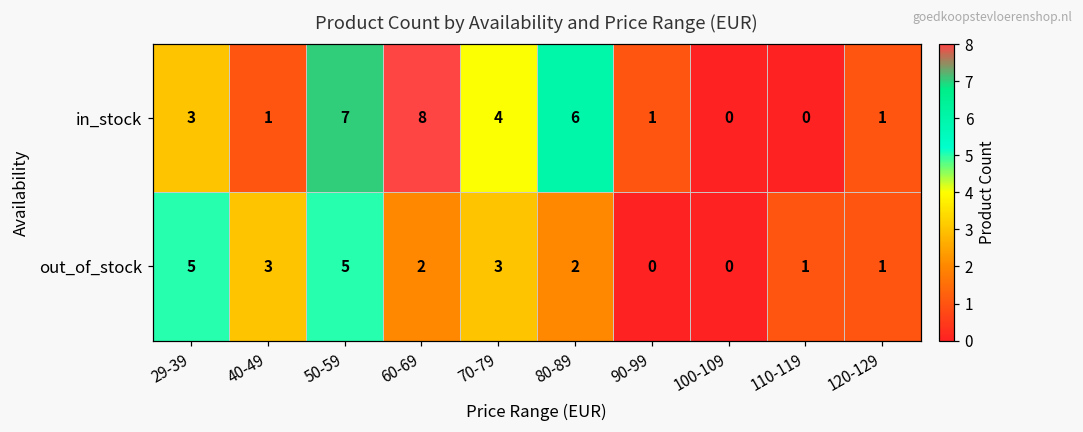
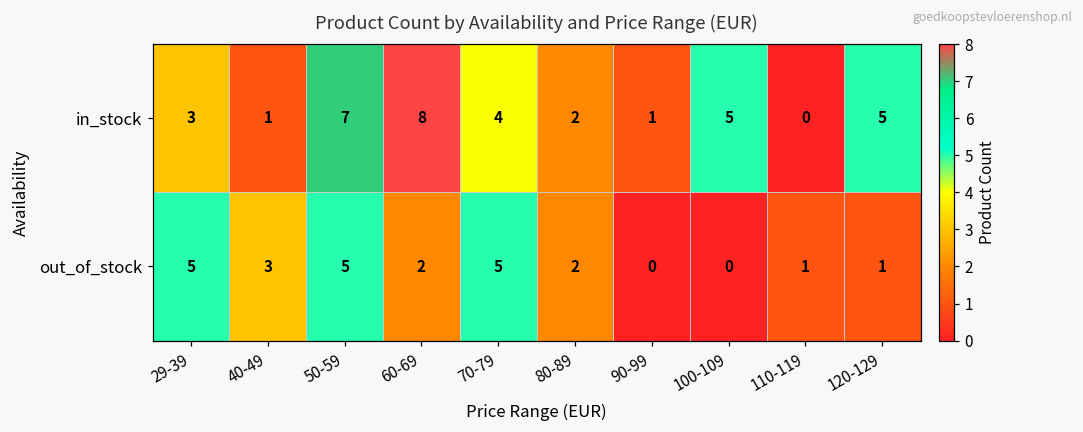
in_stock, 80-89: 6 -> 2
in_stock, 100-109: 0 -> 5
in_stock, 120-129: 1 -> 5
out_of_stock, 70-79: 3 -> 5
